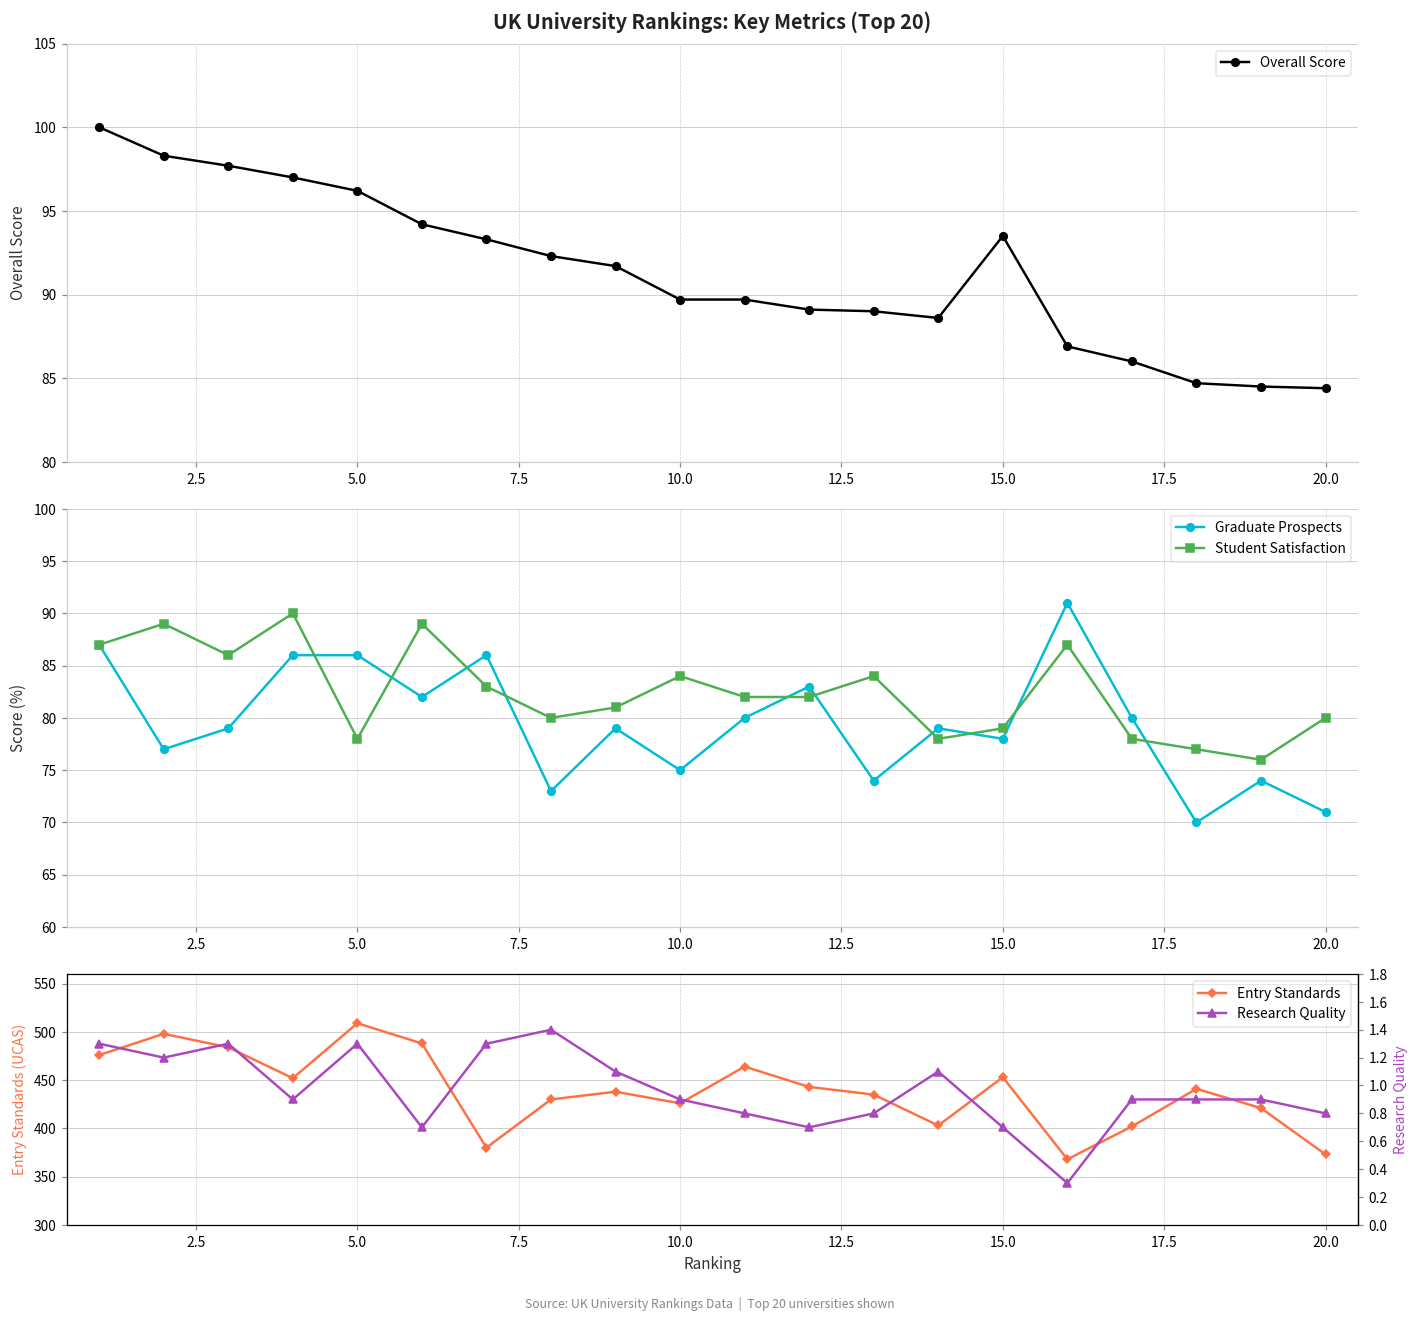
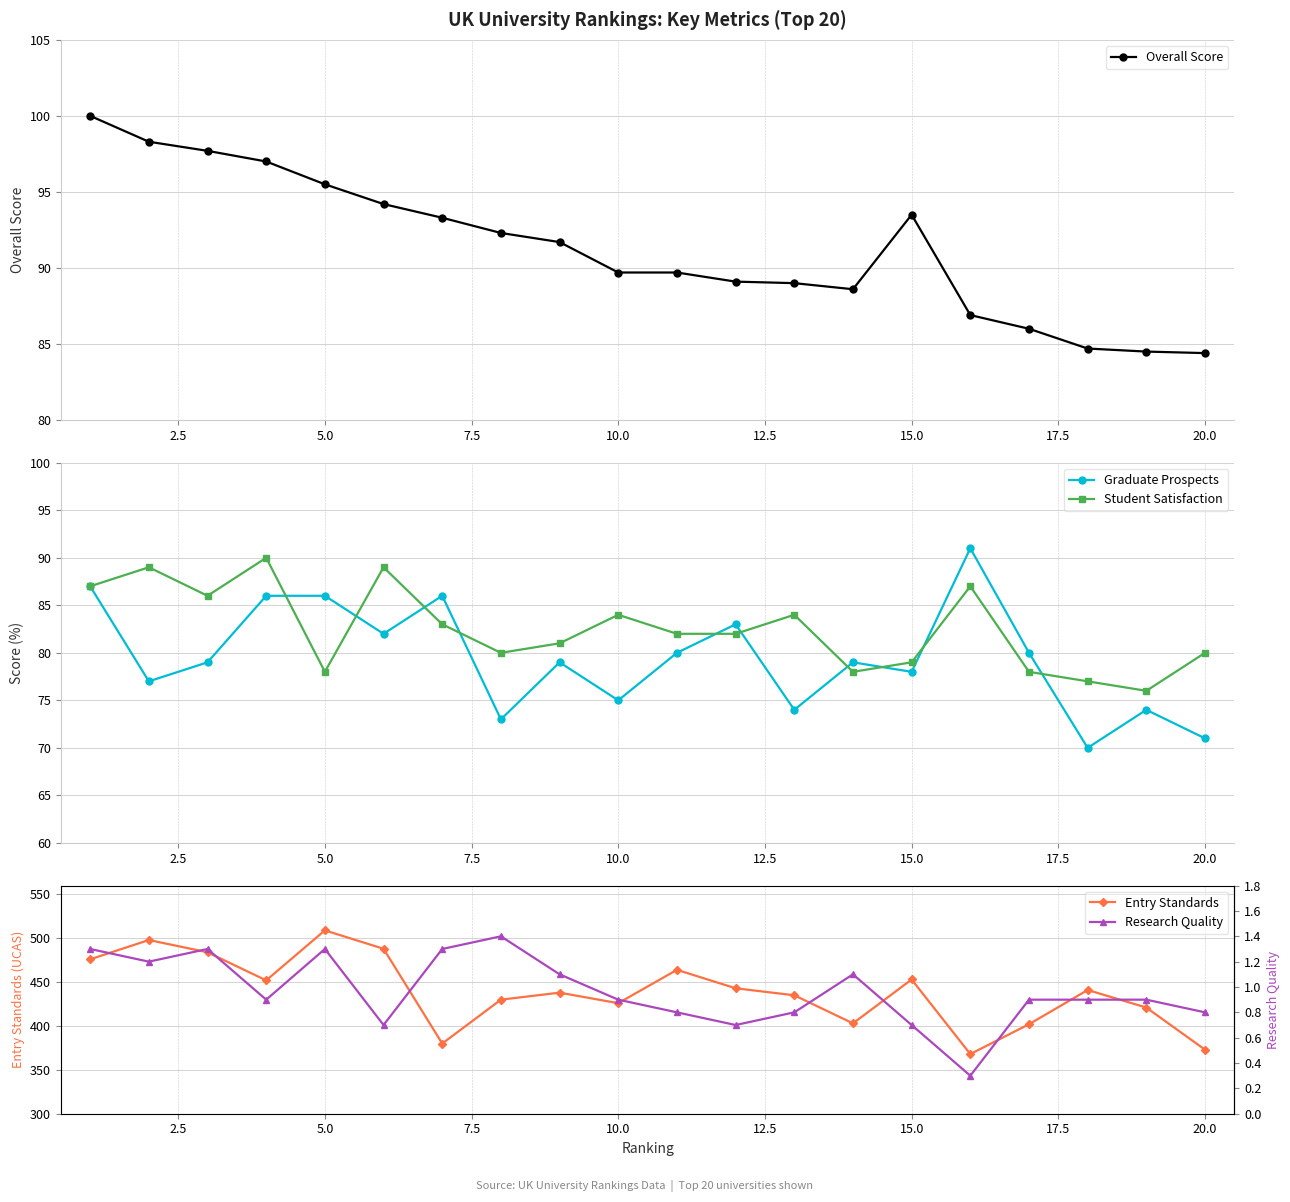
UK University Rankings: Key Metrics (Top 20), 5.0: 96.2 -> 95.5
